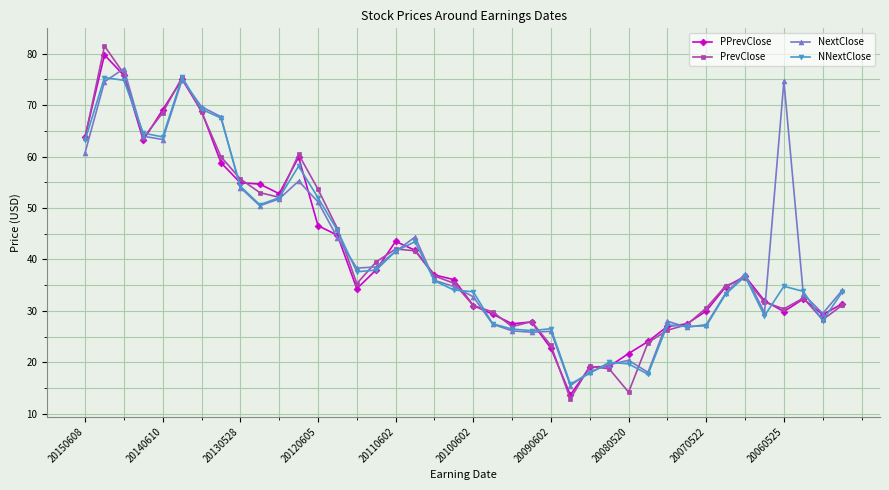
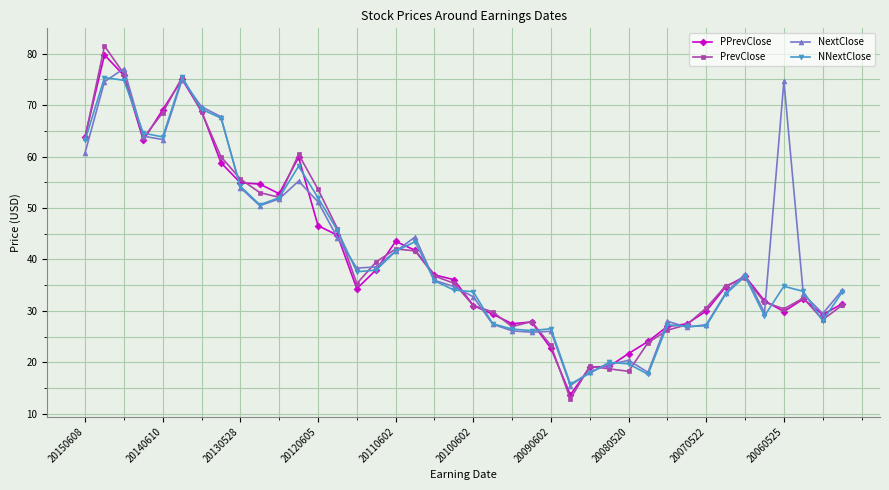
PrevClose, 20080520: 14 -> 18
